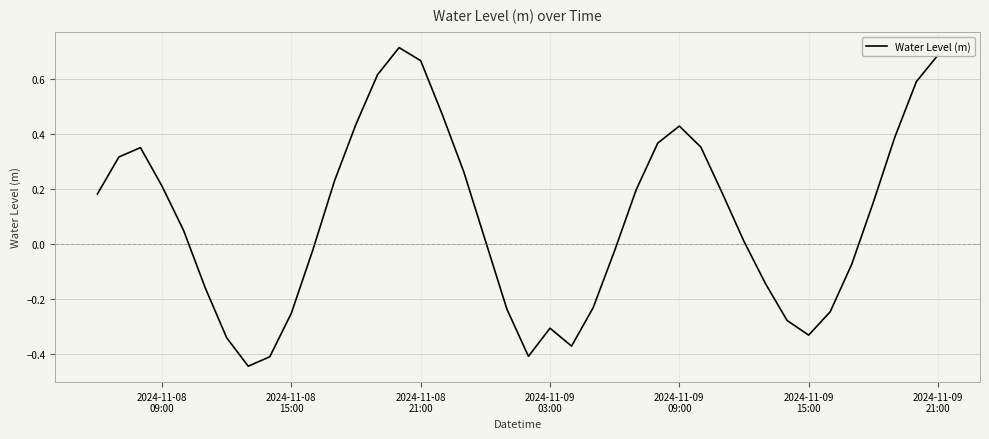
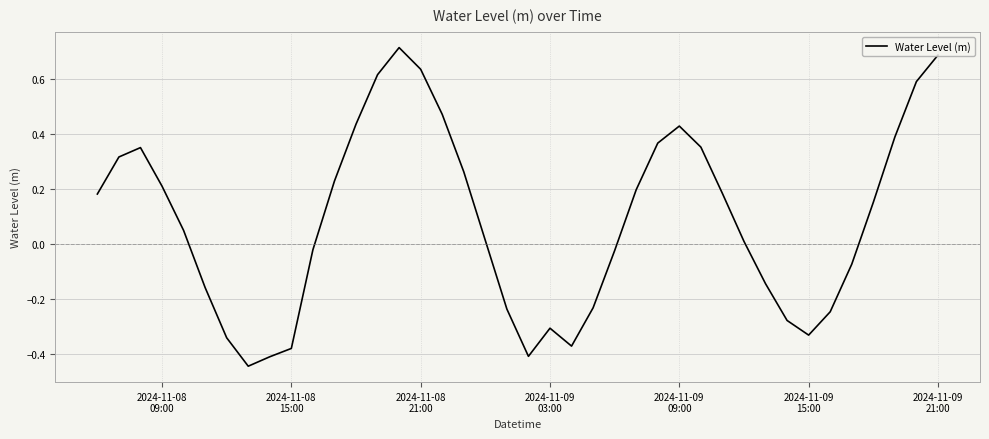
2024-11-08 15:00: -0.25 -> -0.38
2024-11-08 21:00: 0.67 -> 0.64
